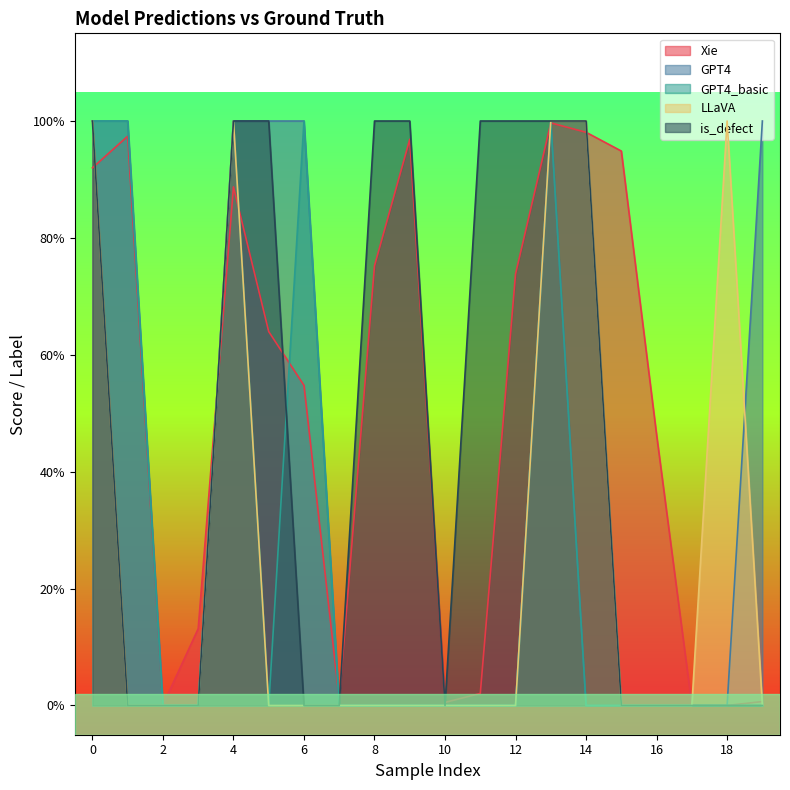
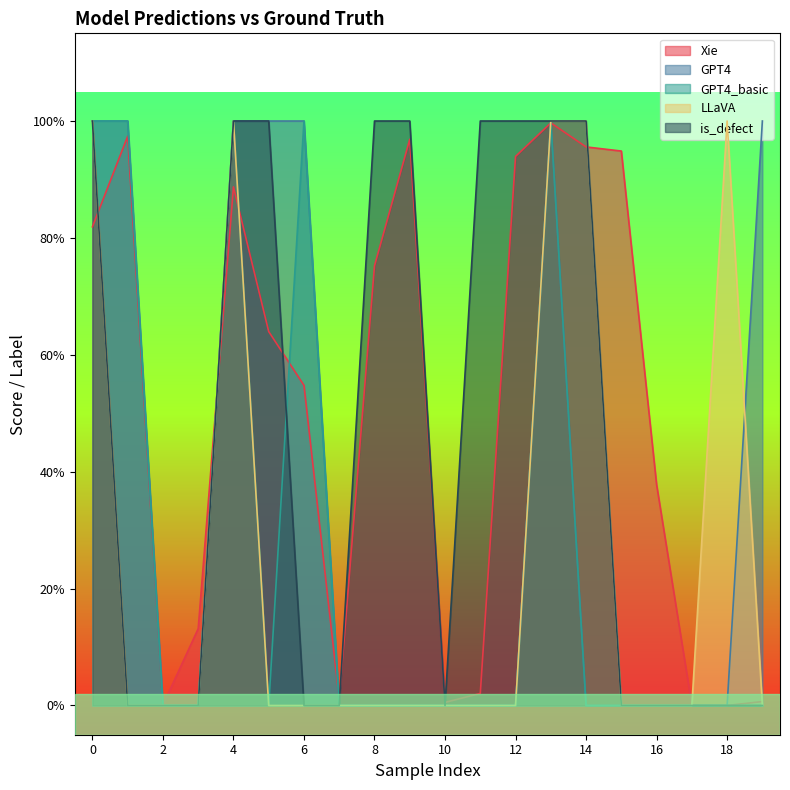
Xie, 0: 92% -> 82%
Xie, 12: 74% -> 94%
Xie, 14: 98% -> 96%
Xie, 16: 46% -> 38%
